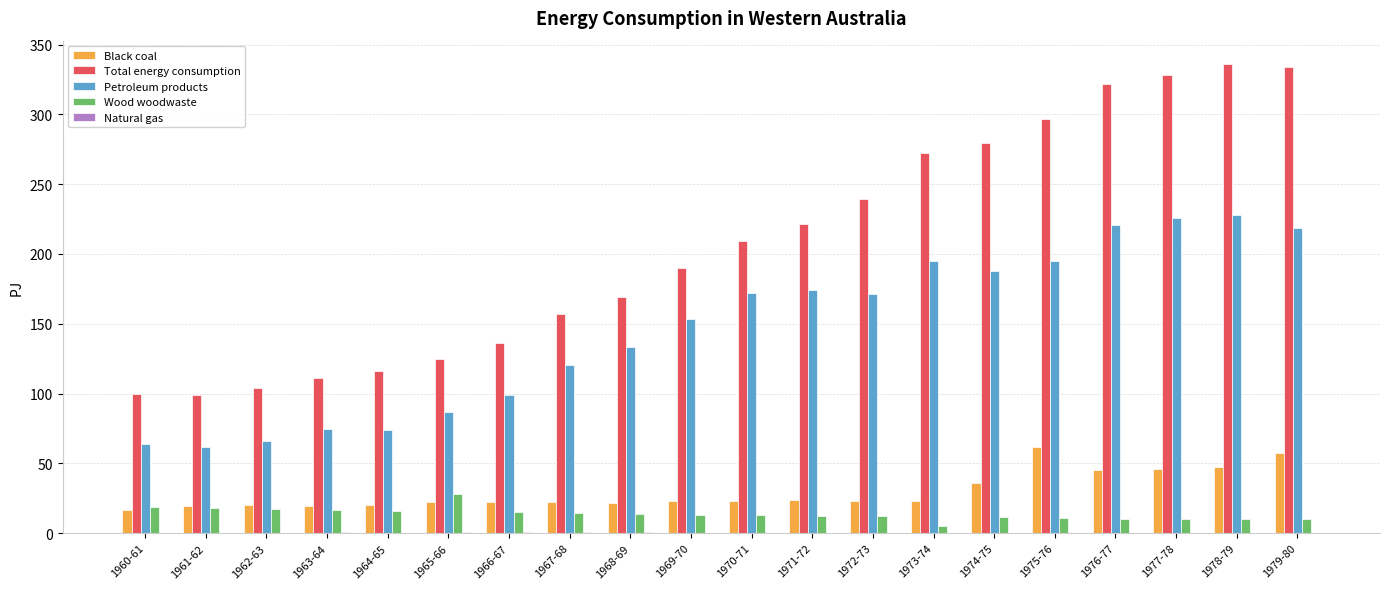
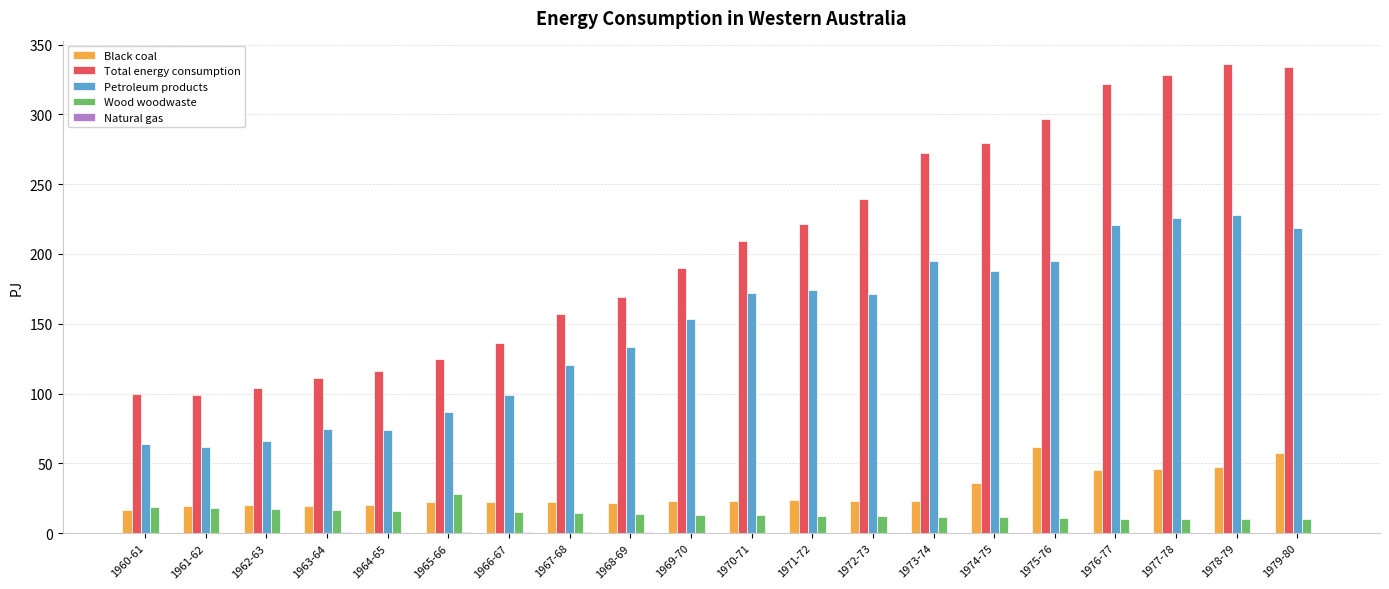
Wood woodwaste, 1973-74: 5 -> 12
